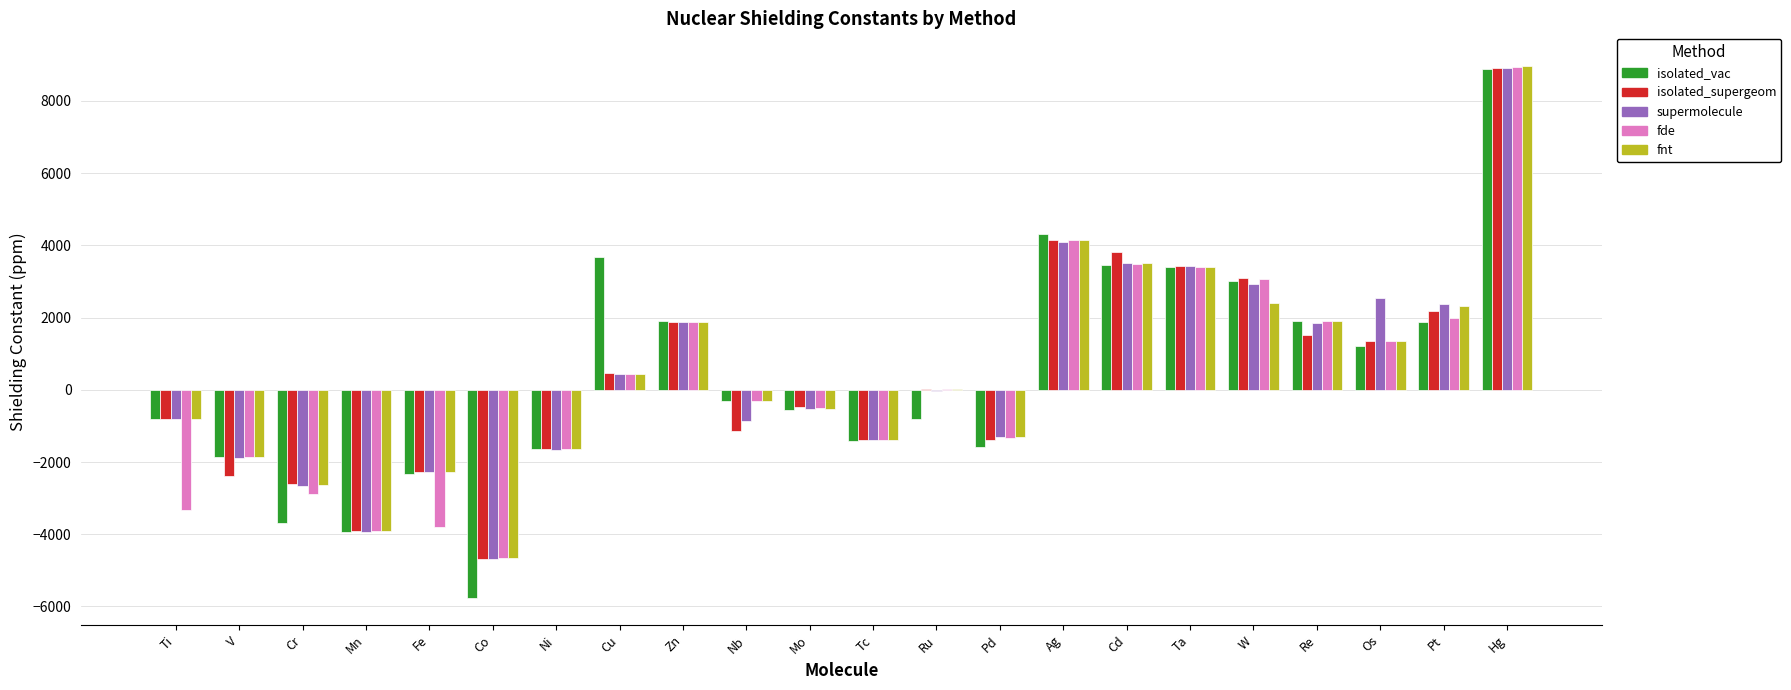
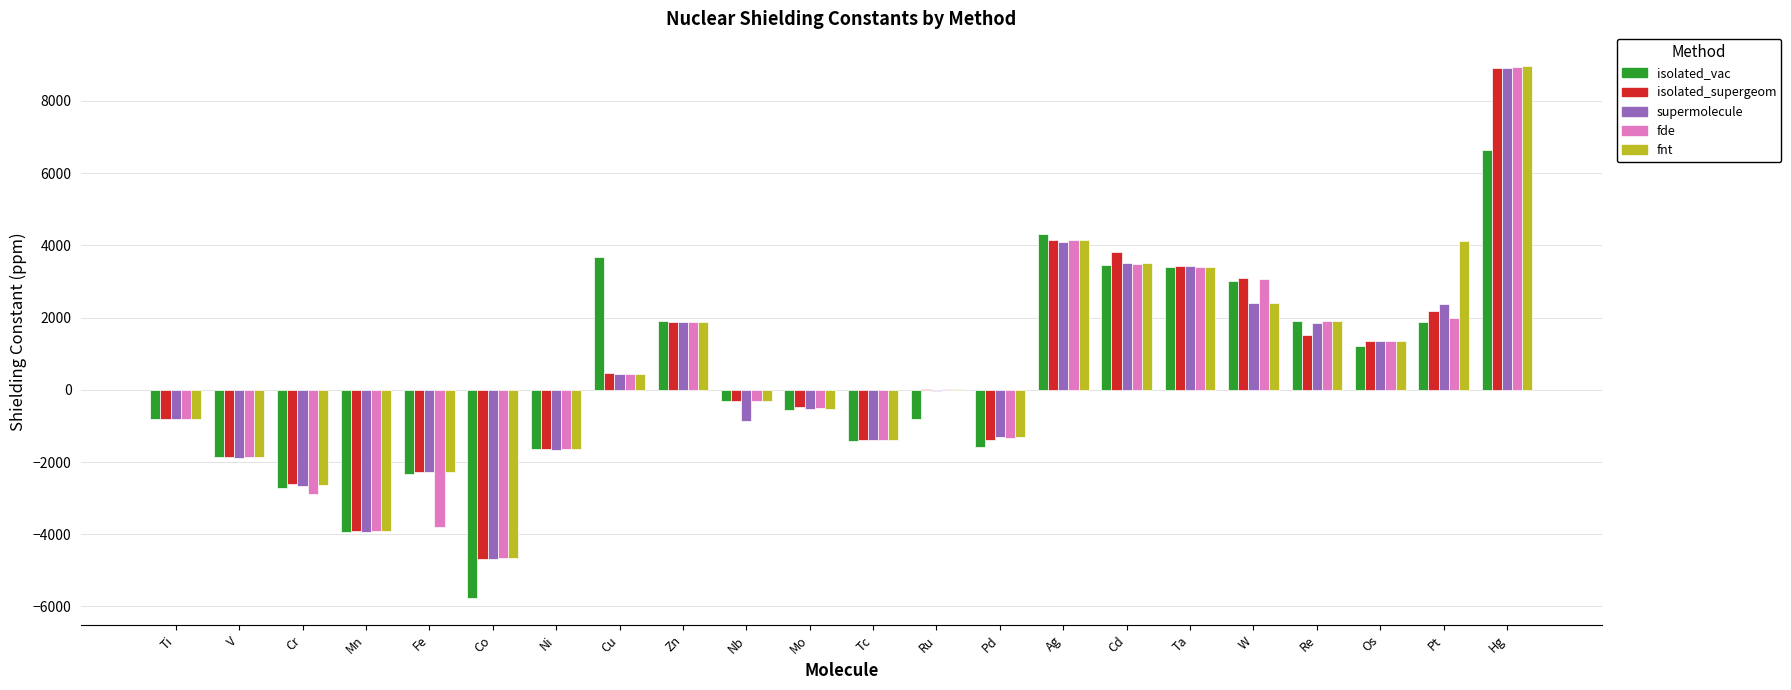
fde, Ti: -3300 -> -800
isolated_supergeom, V: -2400 -> -1900
isolated_vac, Cr: -3700 -> -2700
isolated_supergeom, Nb: -1200 -> -300
supermolecule, W: 2900 -> 2400
supermolecule, Os: 2500 -> 1300
fnt, Pt: 2300 -> 4100
isolated_vac, Hg: 8900 -> 6600
